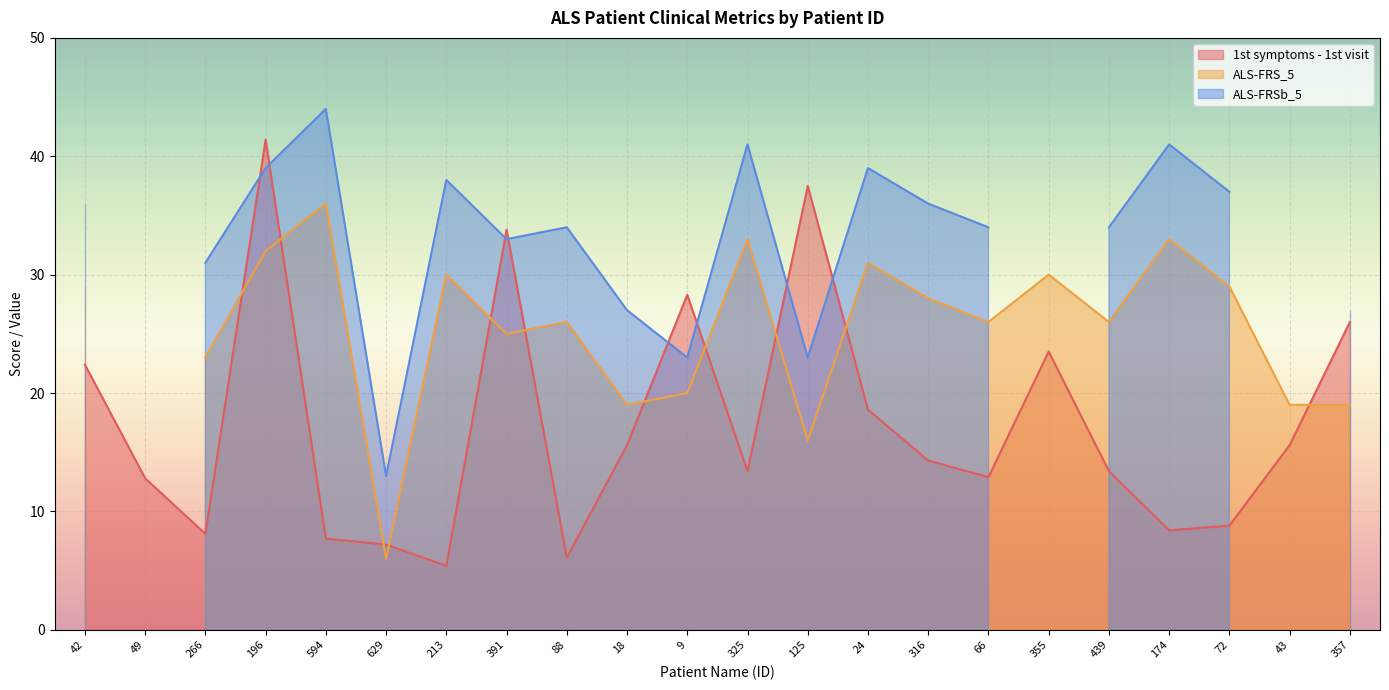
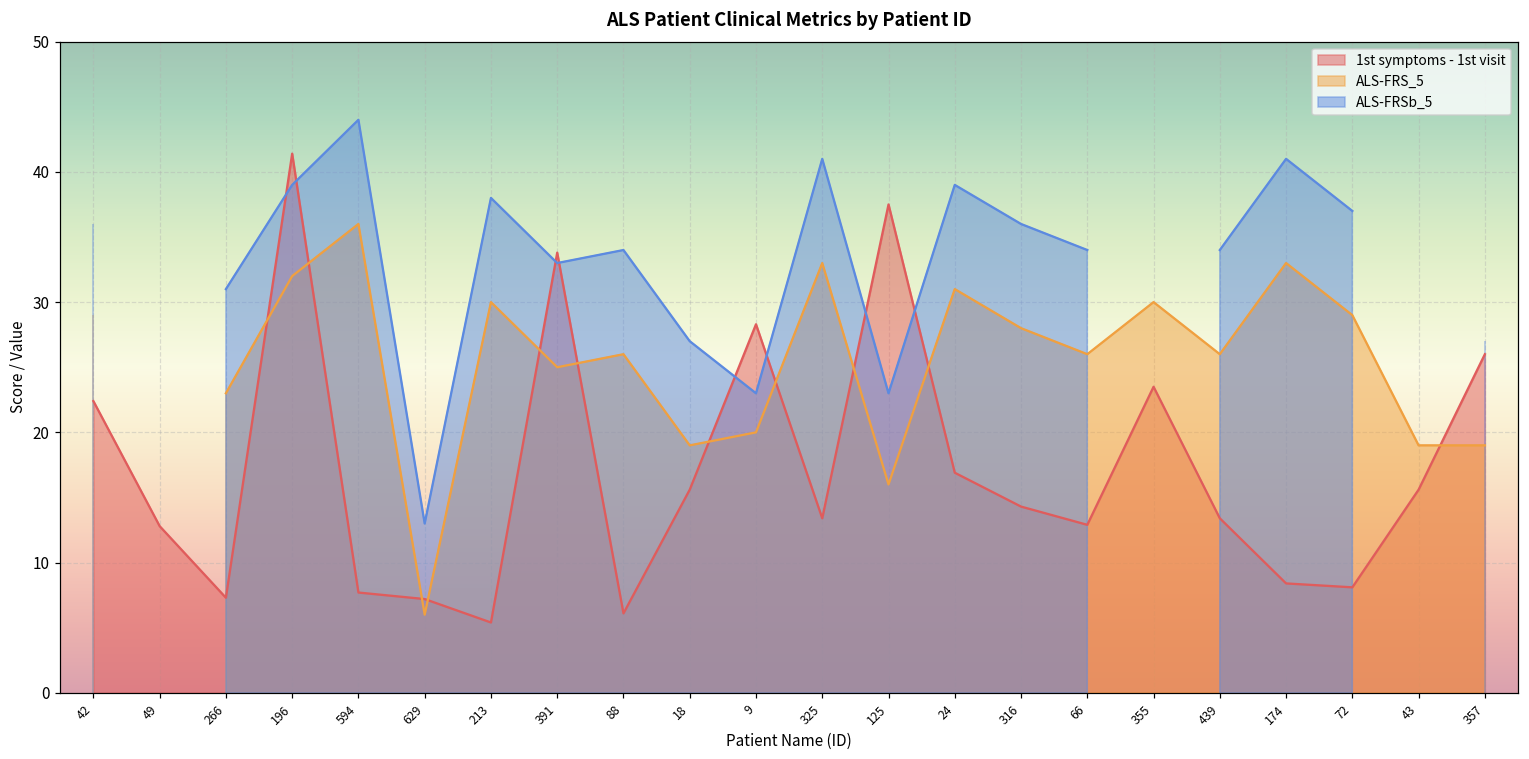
1st symptoms - 1st visit, 266: 8.1 -> 7.3
1st symptoms - 1st visit, 24: 18.6 -> 16.9
1st symptoms - 1st visit, 72: 8.8 -> 8.1
